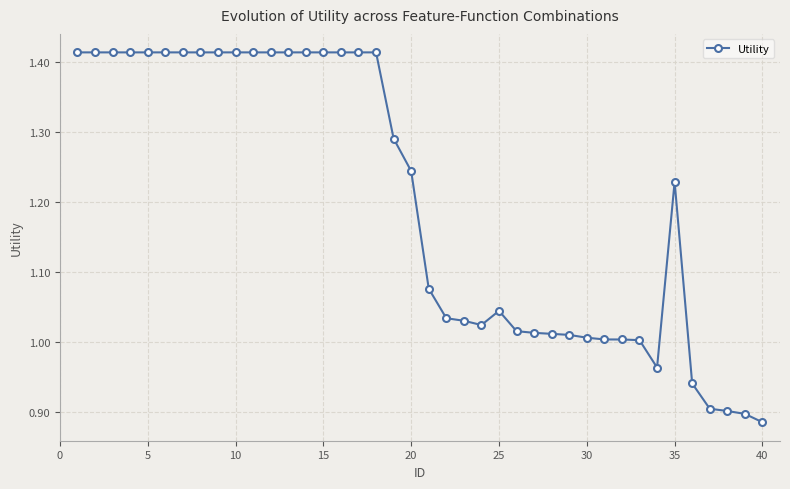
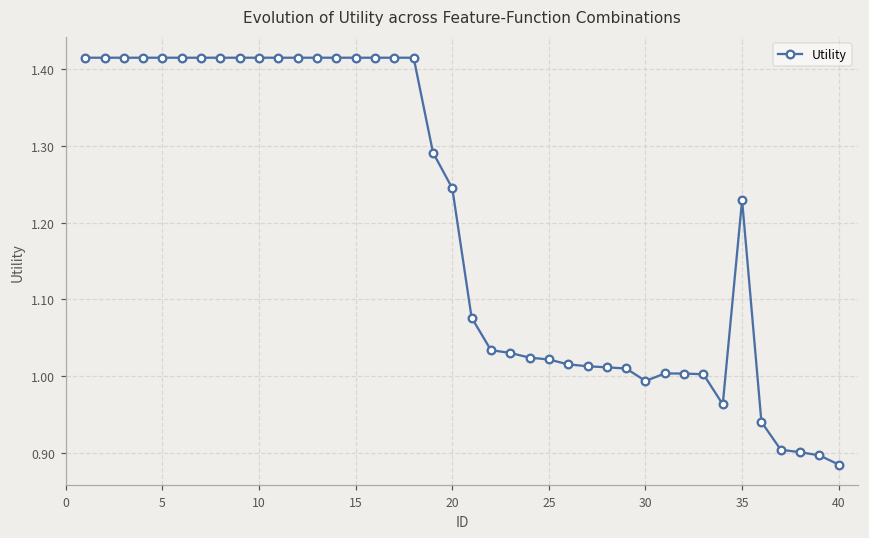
25: 1.04 -> 1.02
30: 1.01 -> 0.99
